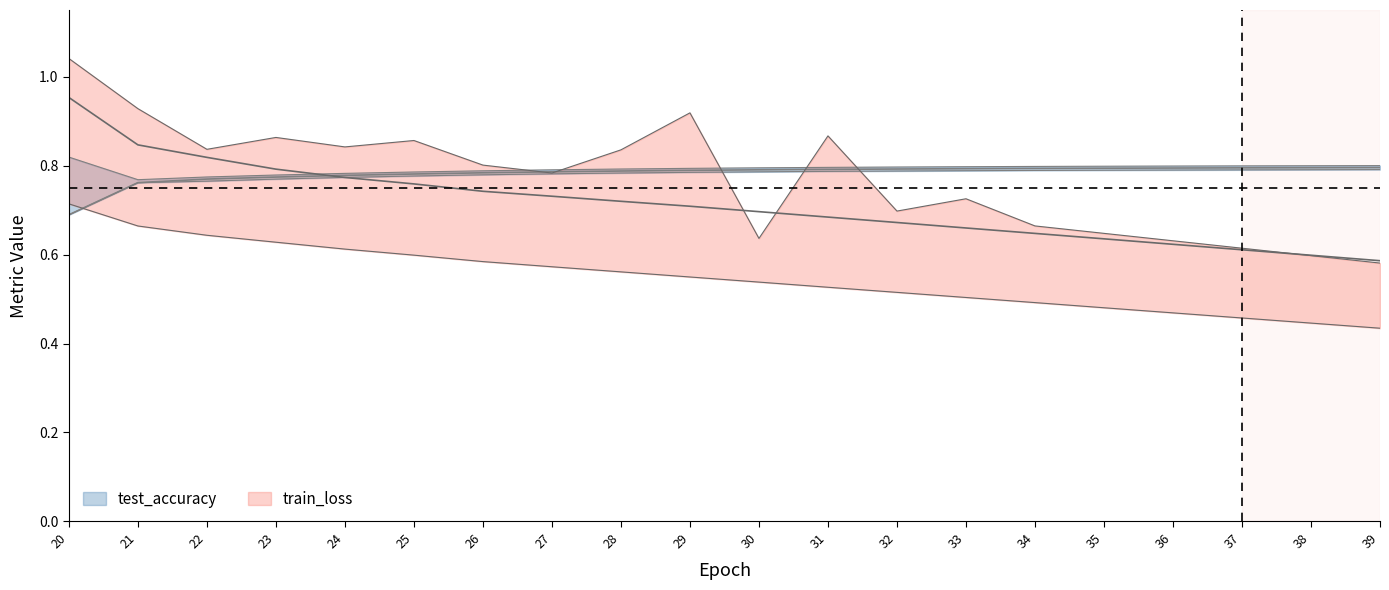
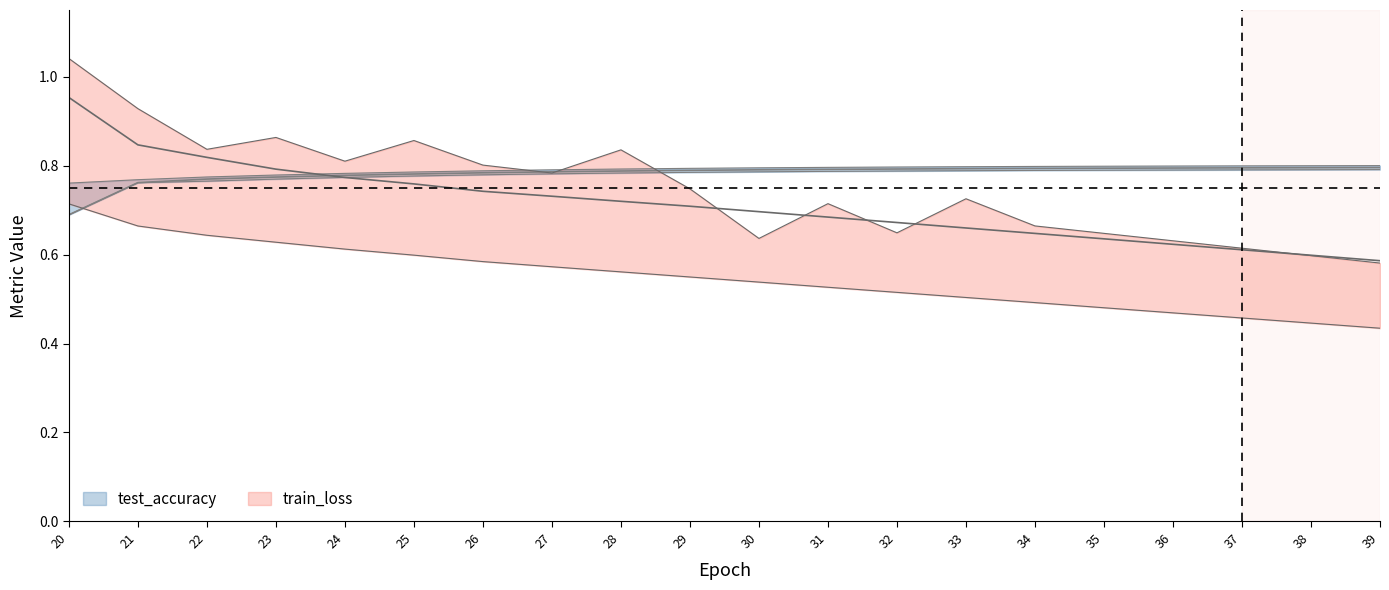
test_accuracy, 20: 0.82 -> 0.76
train_loss, 24: 0.84 -> 0.81
train_loss, 29: 0.92 -> 0.75
train_loss, 31: 0.87 -> 0.71
train_loss, 32: 0.70 -> 0.65
